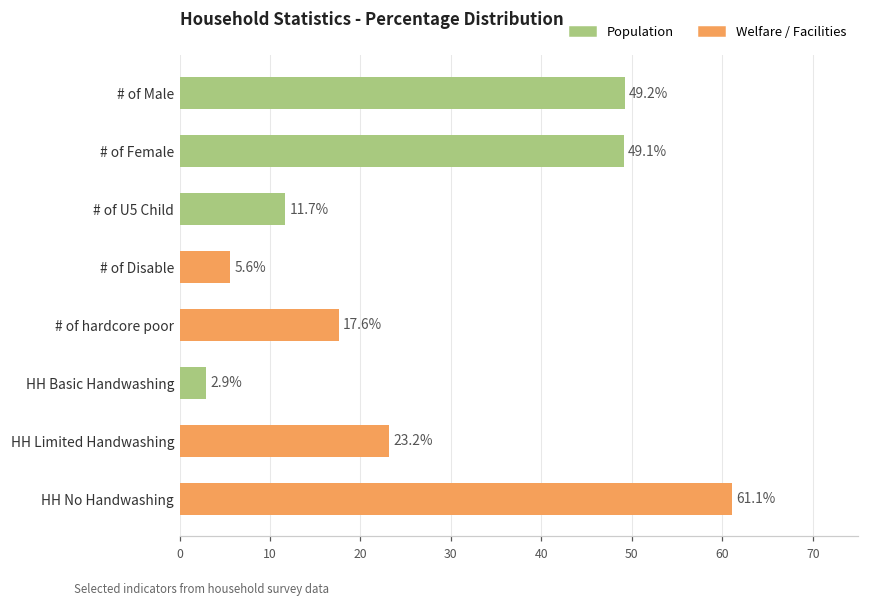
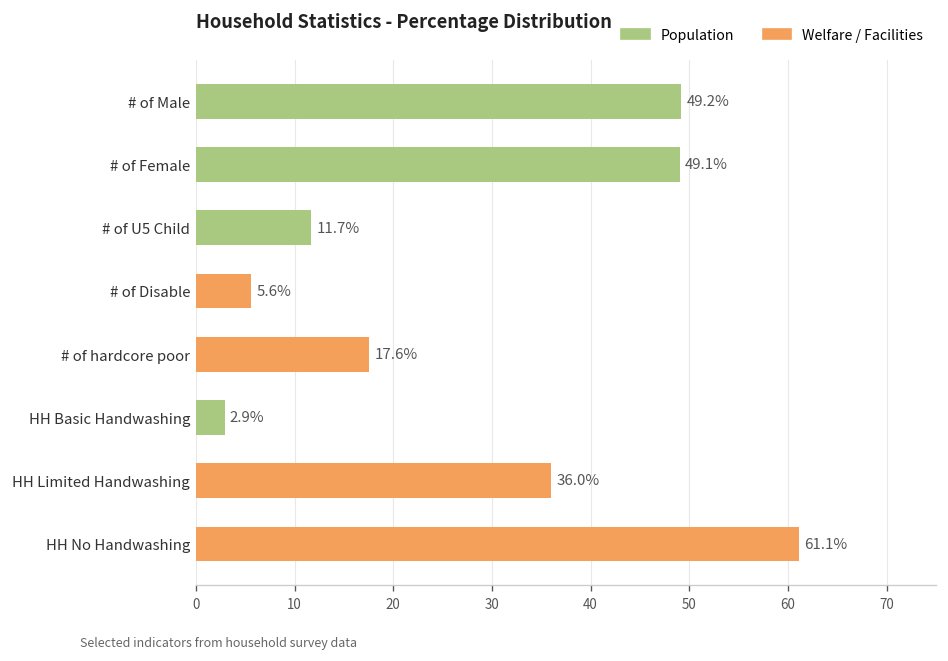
HH Limited Handwashing: 23.2% -> 36.0%
